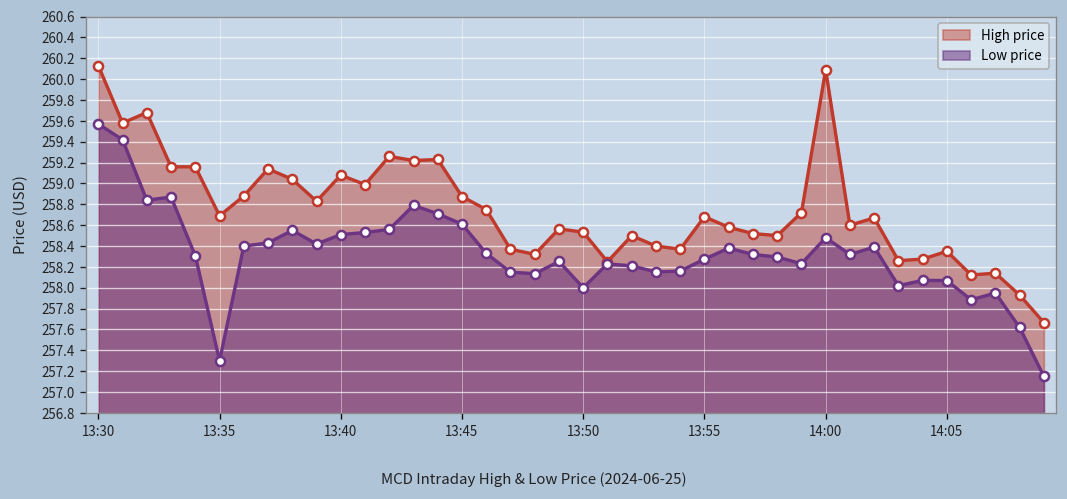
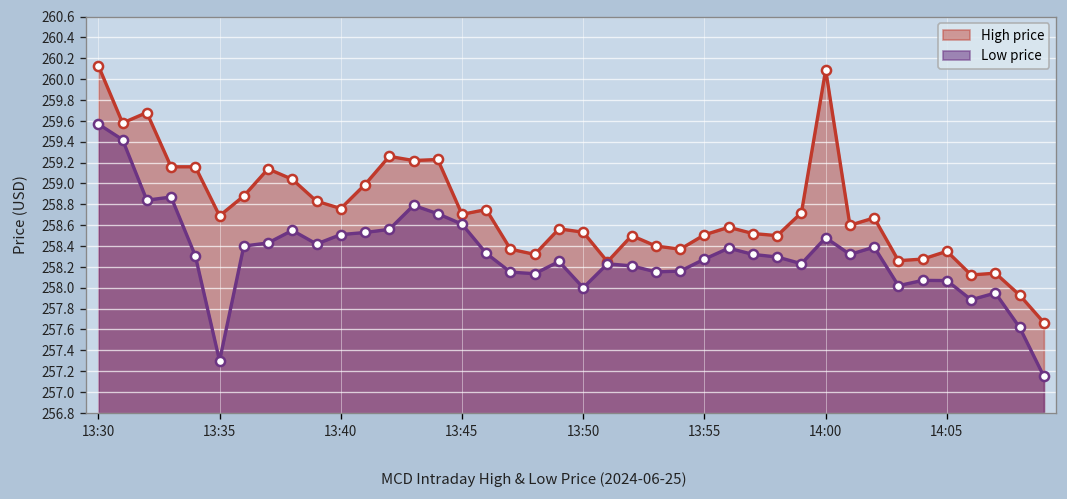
High price, 13:40: 259.1 -> 258.8
High price, 13:45: 258.9 -> 258.7
High price, 13:55: 258.7 -> 258.5
